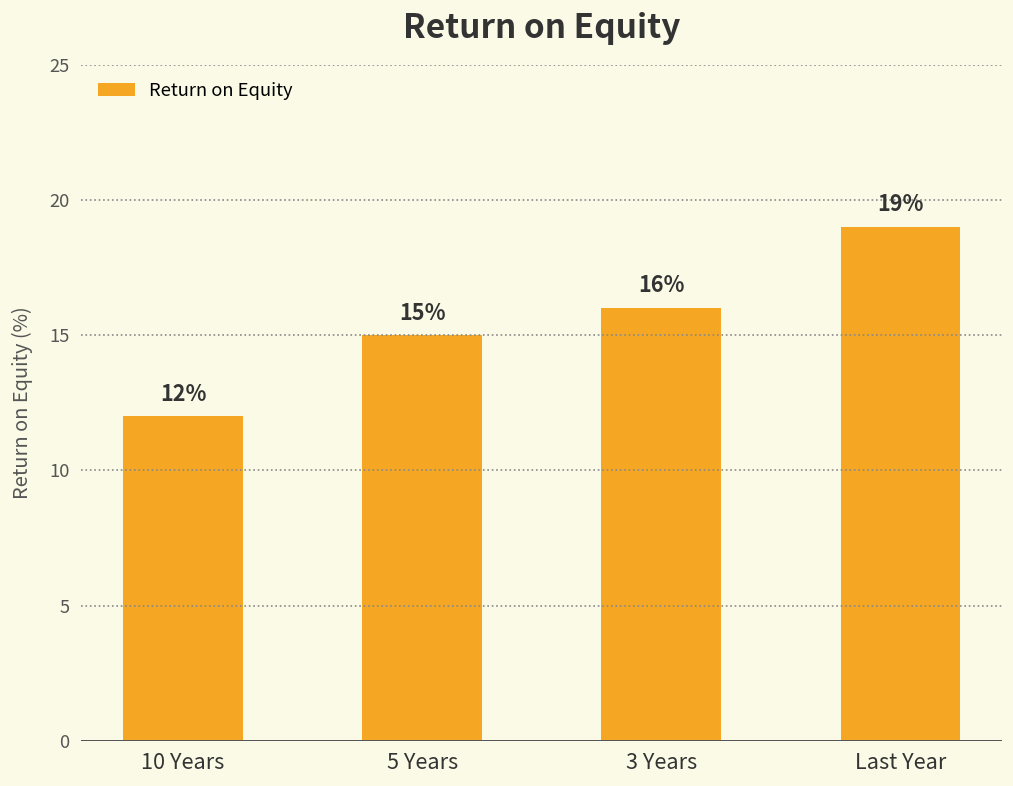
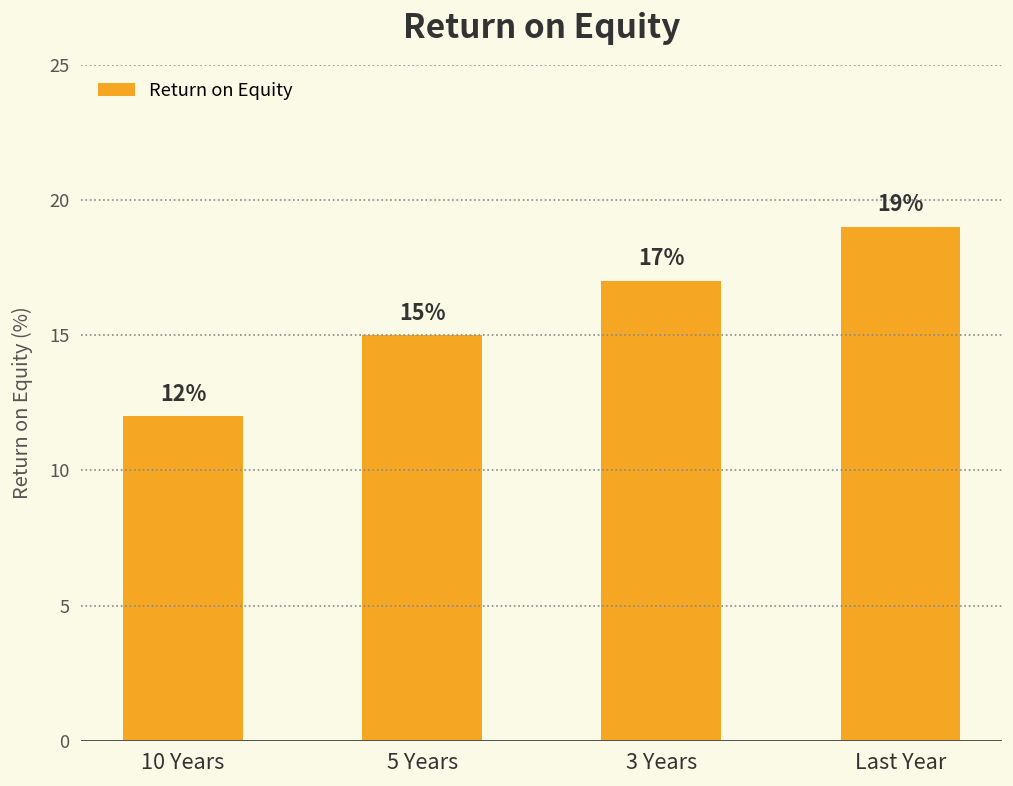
3 Years: 16% -> 17%
